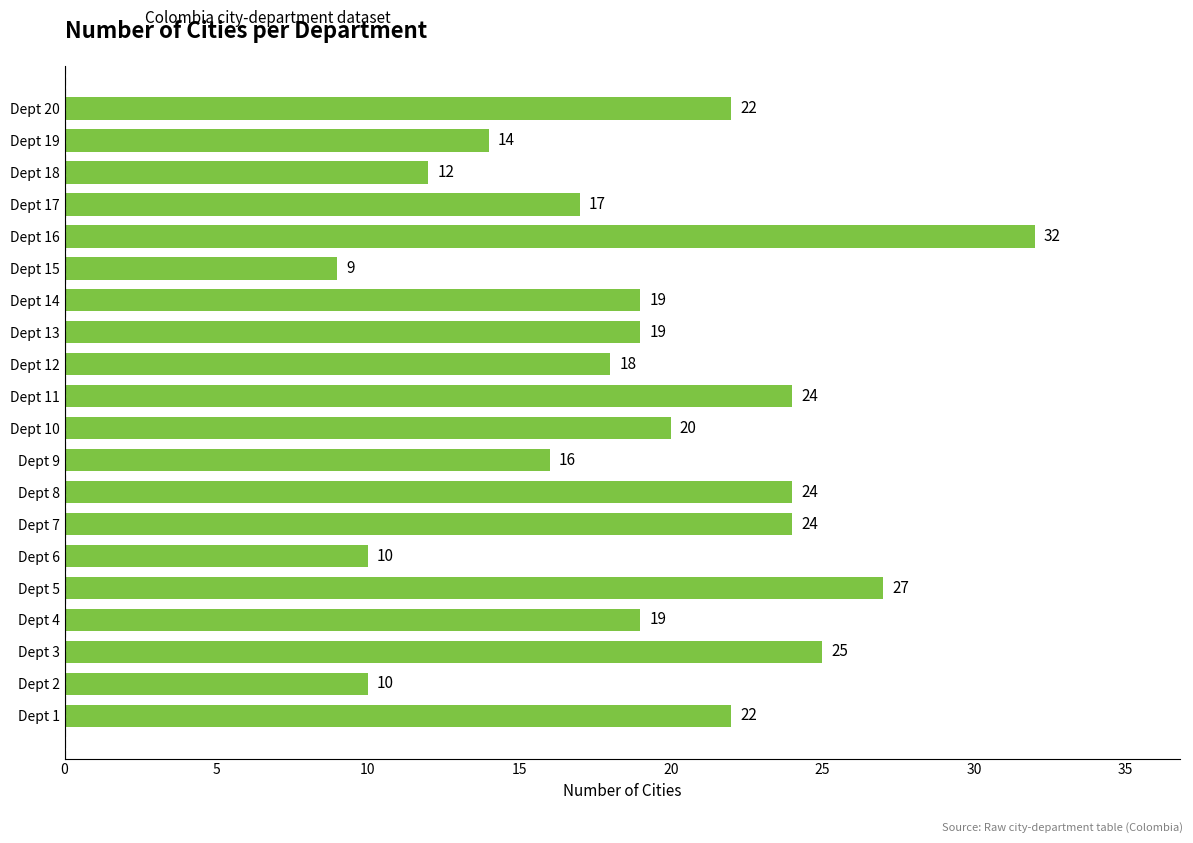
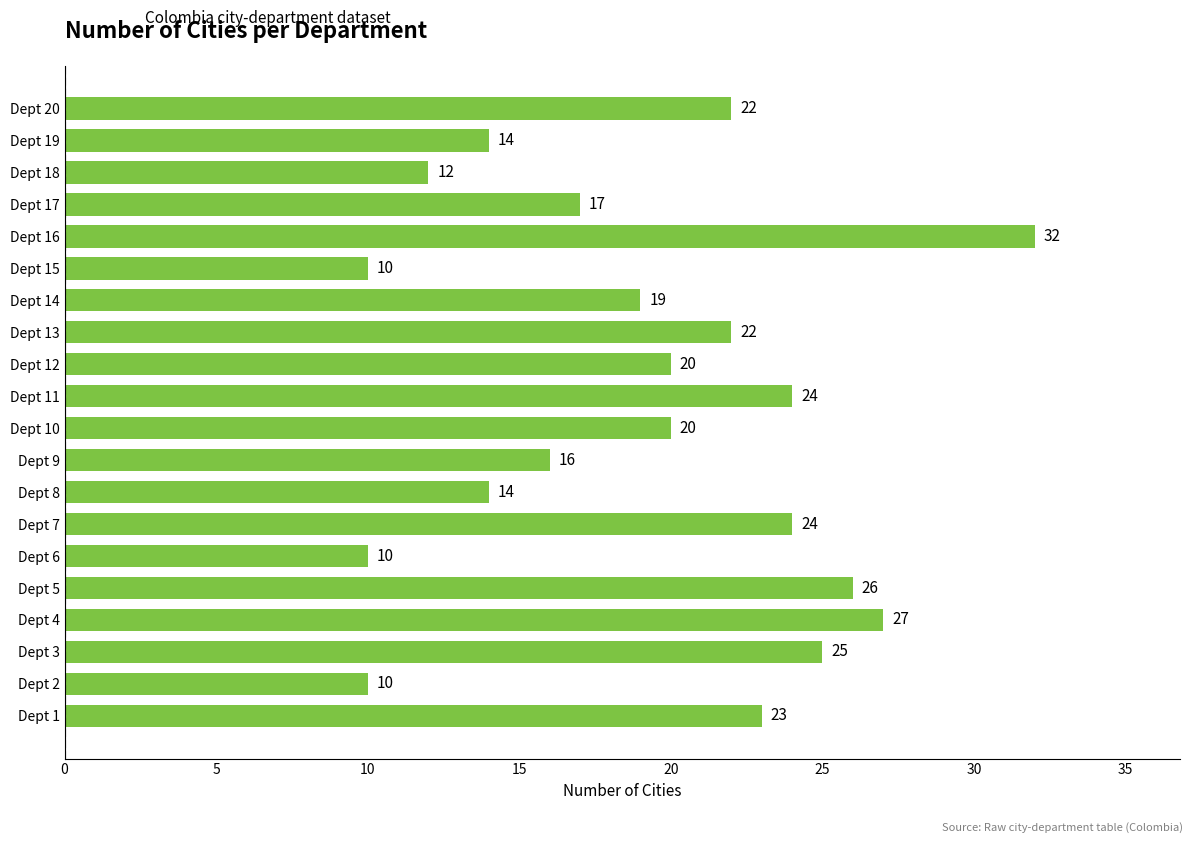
Dept 15: 9 -> 10
Dept 13: 19 -> 22
Dept 12: 18 -> 20
Dept 8: 24 -> 14
Dept 5: 27 -> 26
Dept 4: 19 -> 27
Dept 1: 22 -> 23
